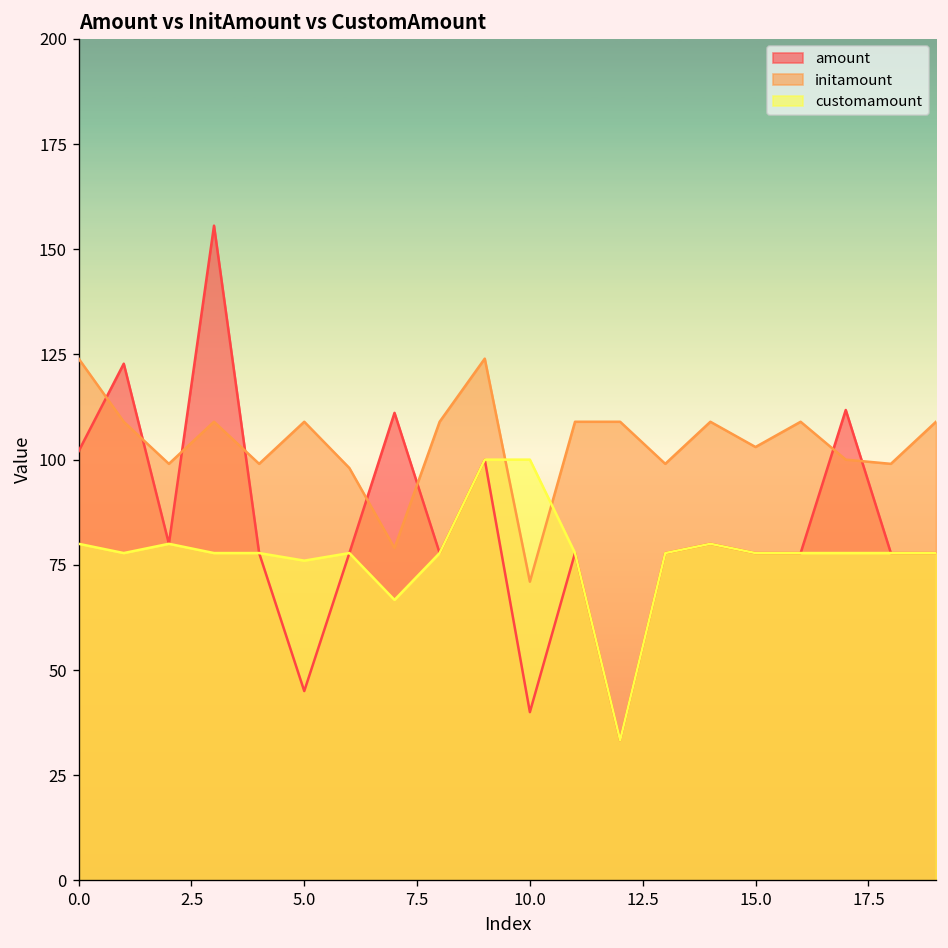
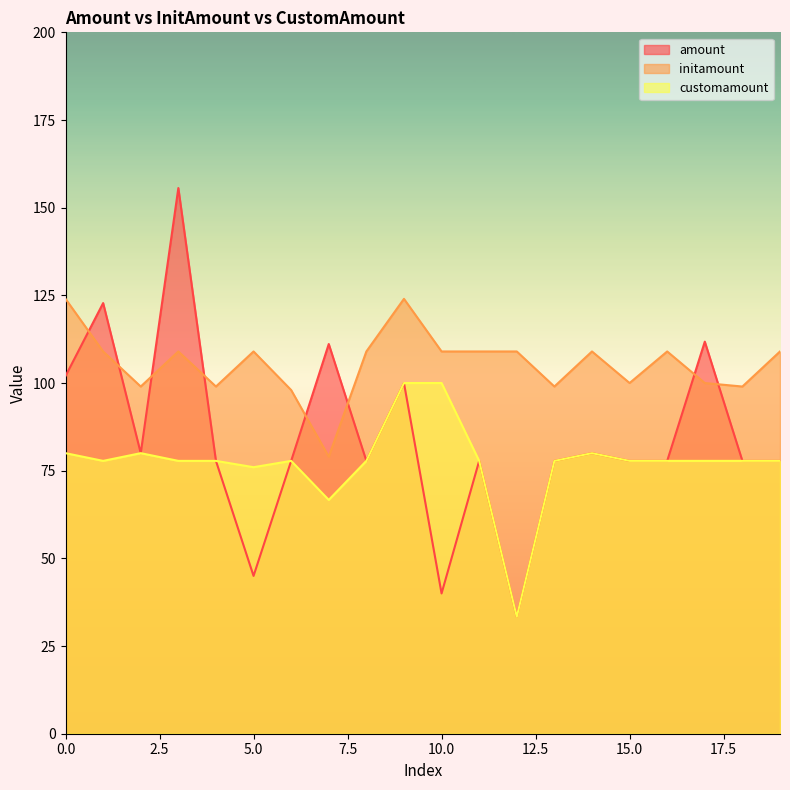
initamount, 10.0: 71 -> 109
initamount, 15.0: 103 -> 100
